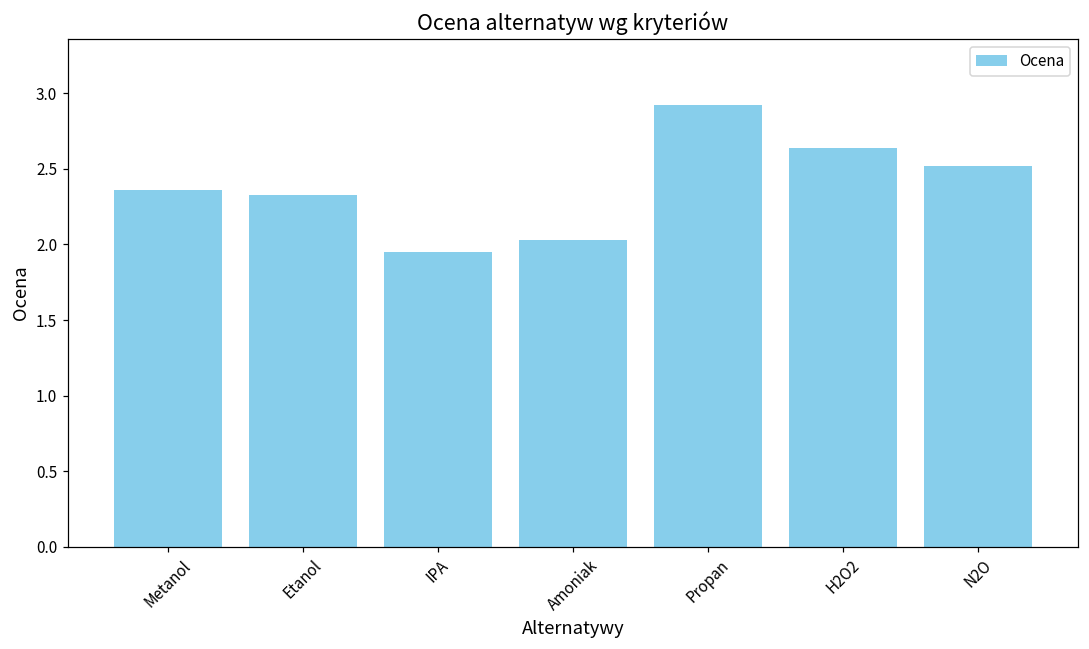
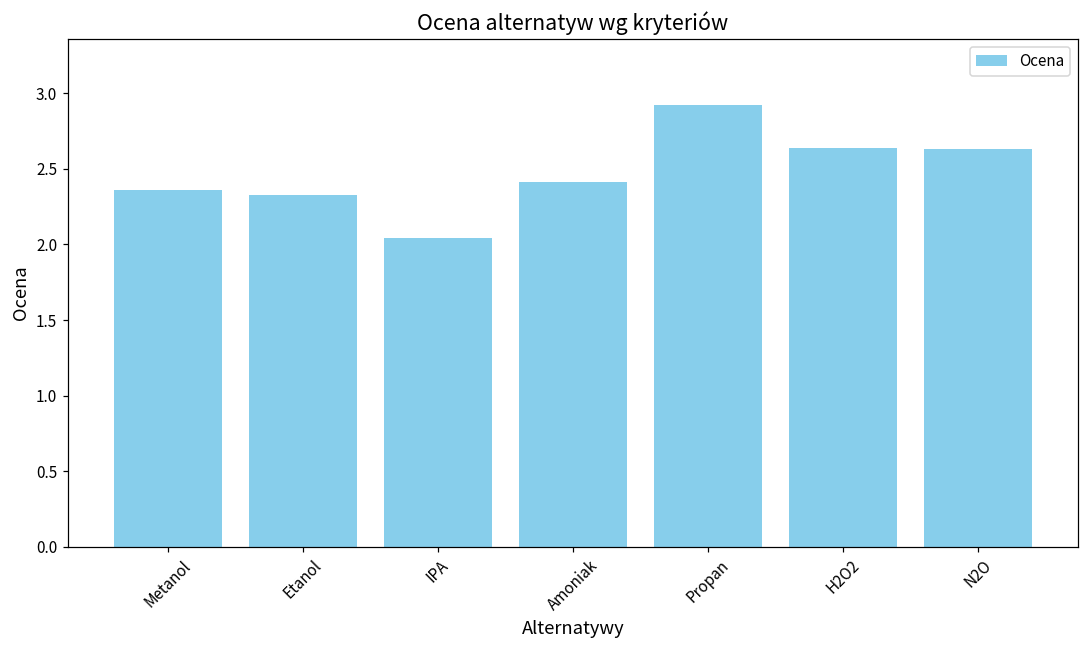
IPA: 1.95 -> 2.04
Amoniak: 2.03 -> 2.41
N2O: 2.52 -> 2.63
